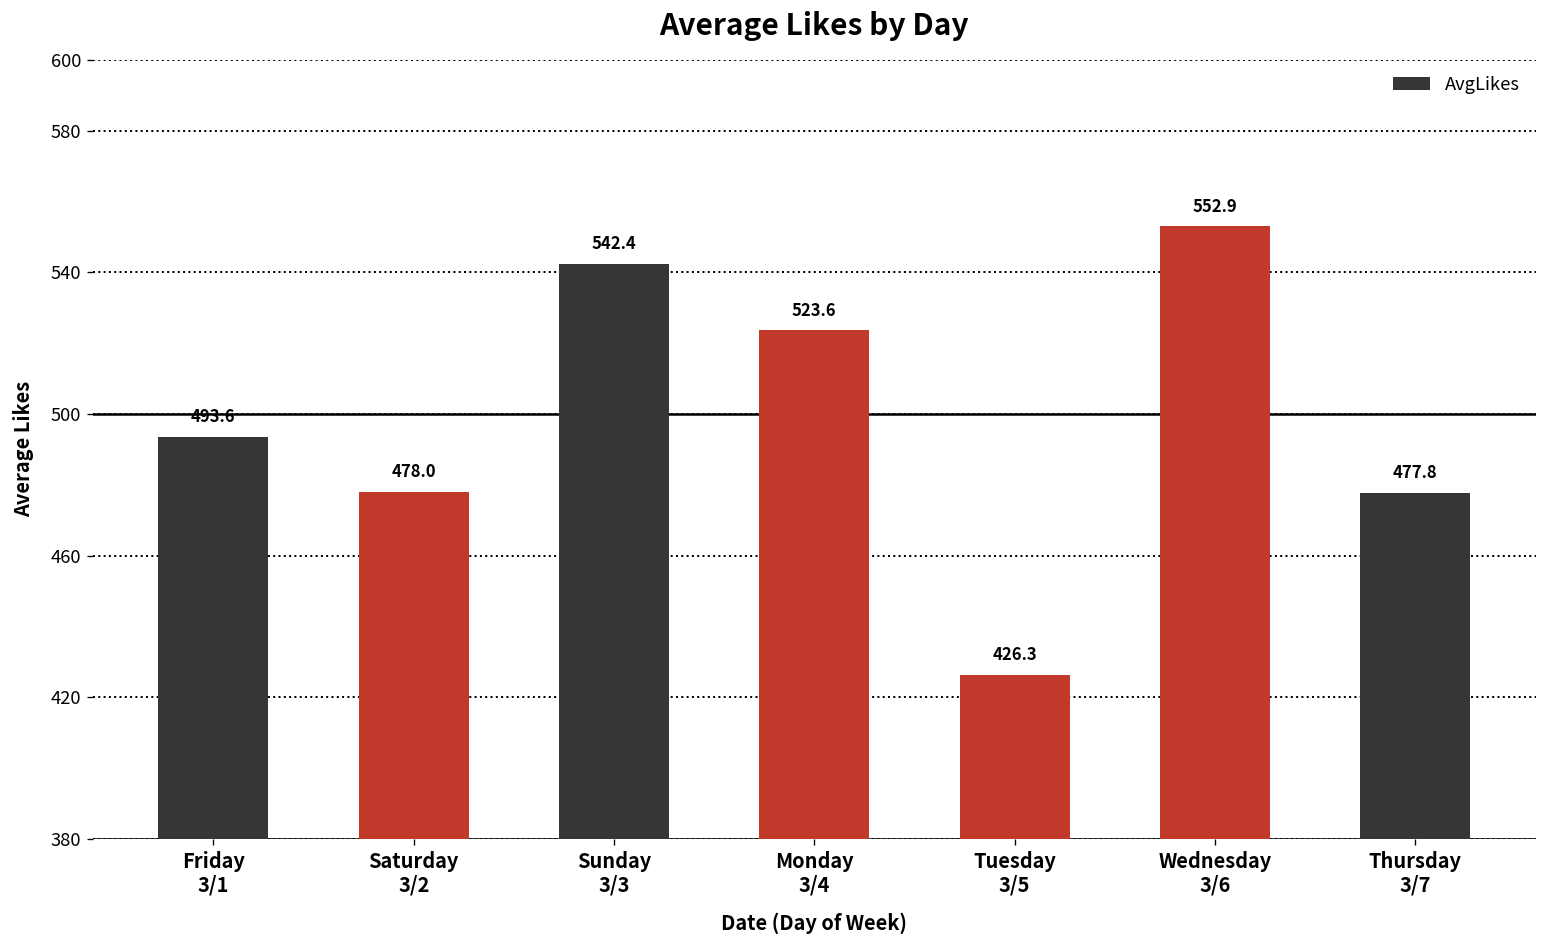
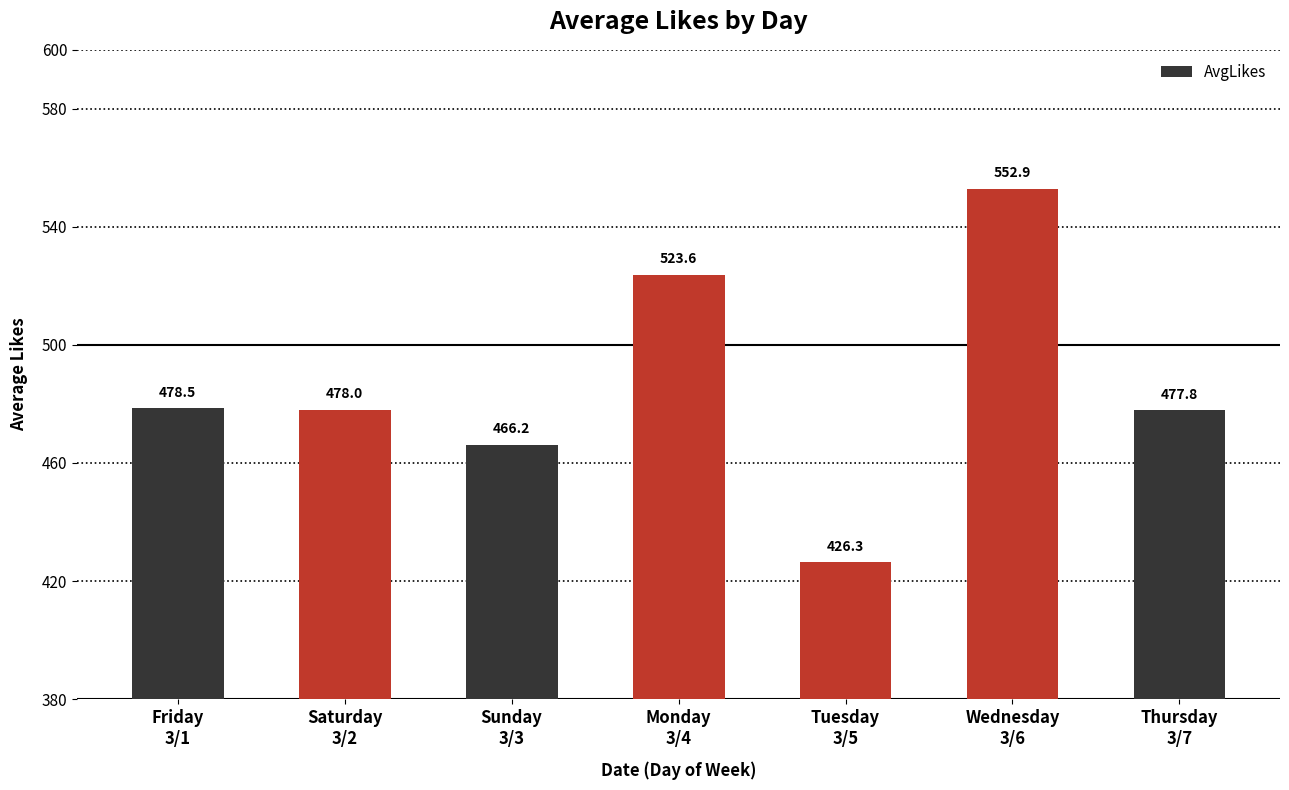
Friday 3/1: 493.6 -> 478.5
Sunday 3/3: 542.4 -> 466.2
